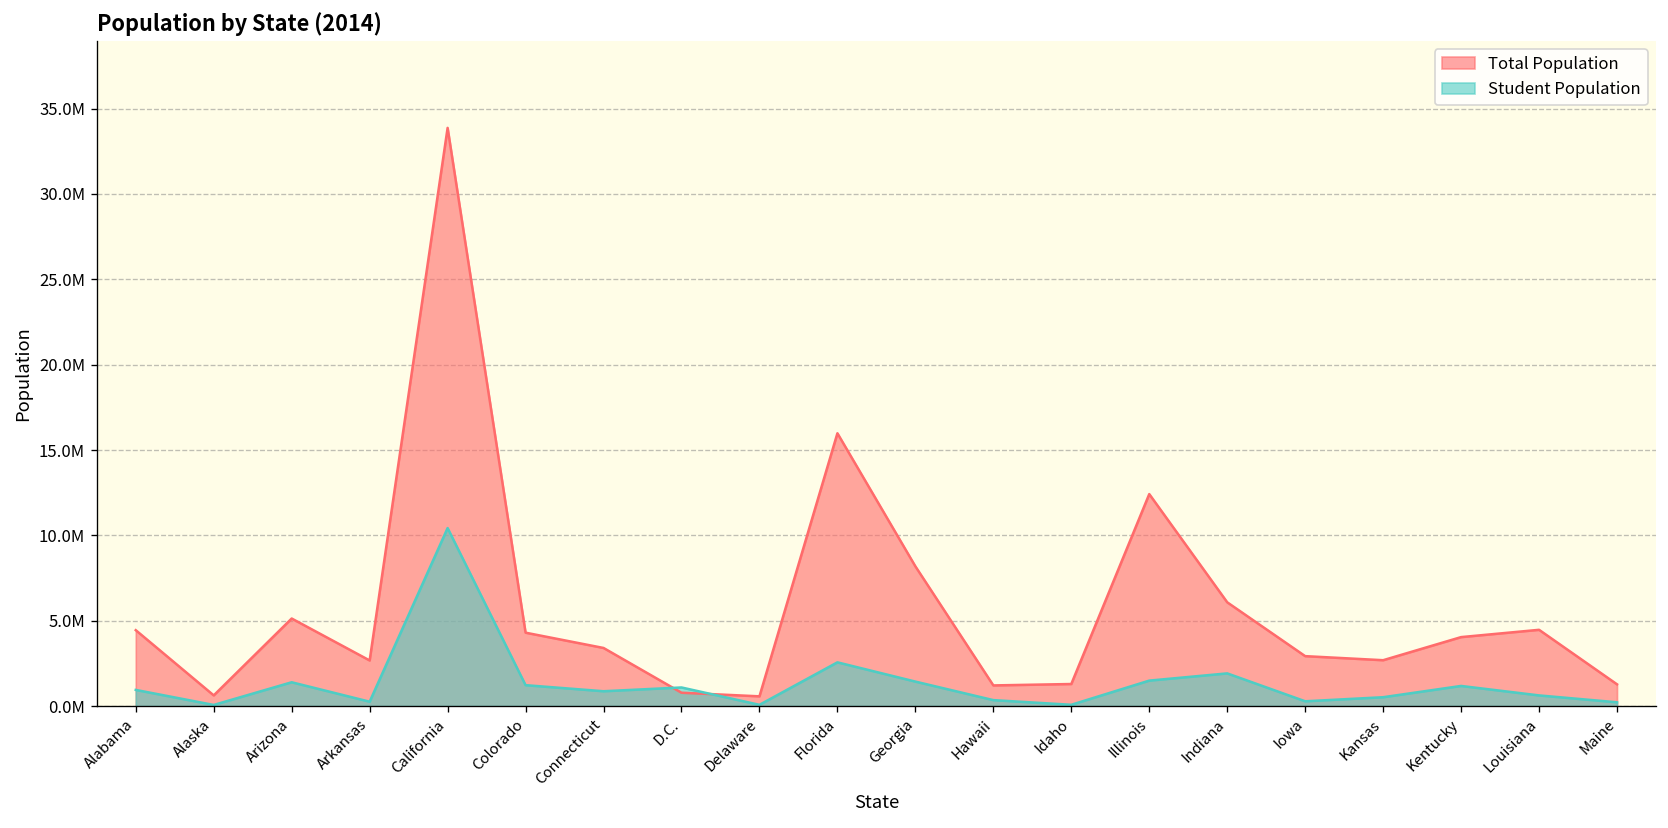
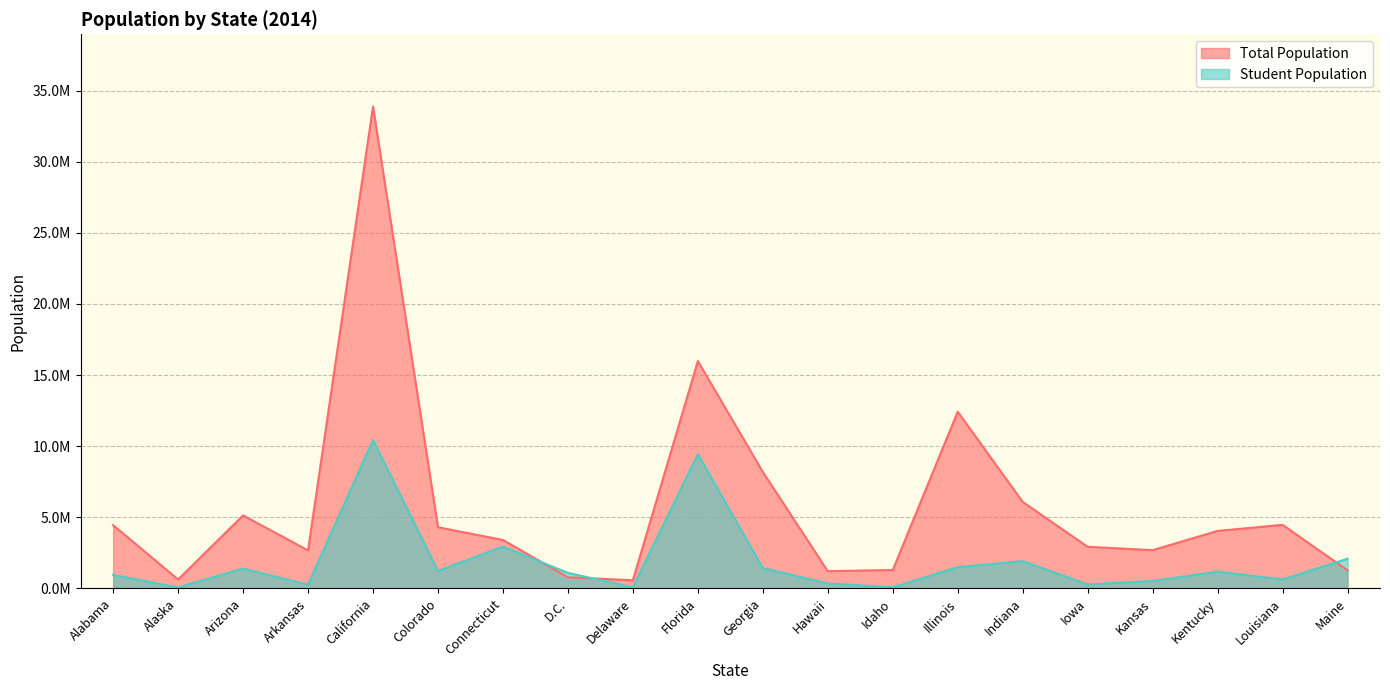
Student Population, Connecticut: 900000 -> 2900000
Student Population, Florida: 2600000 -> 9400000
Student Population, Maine: 200000 -> 2100000
